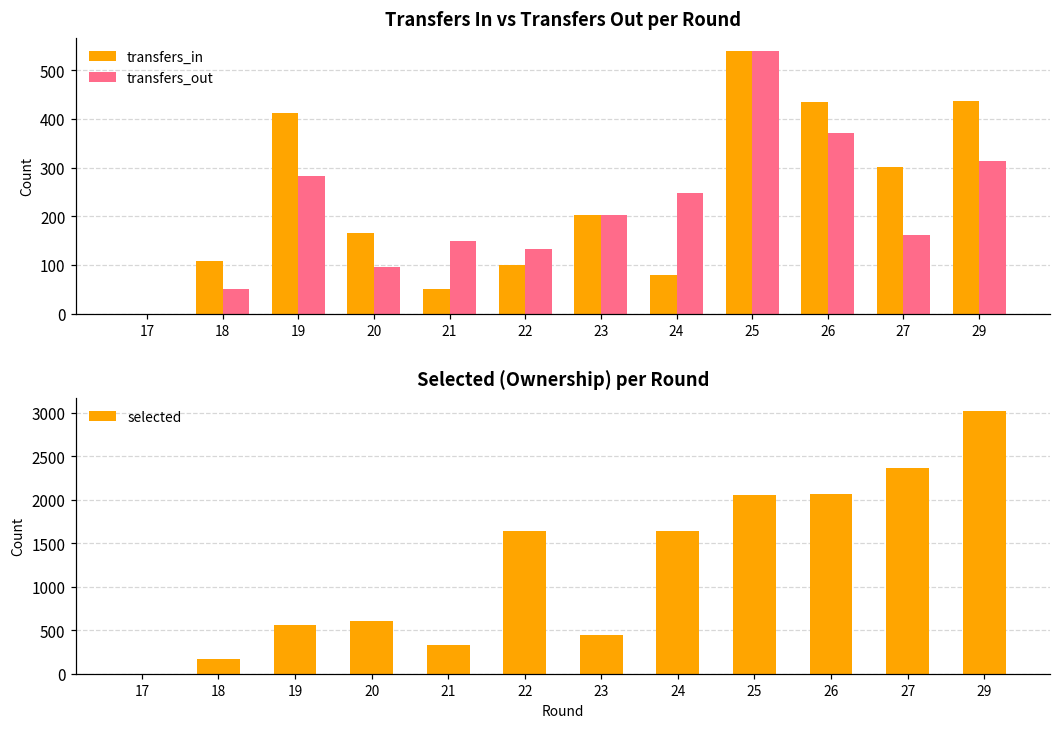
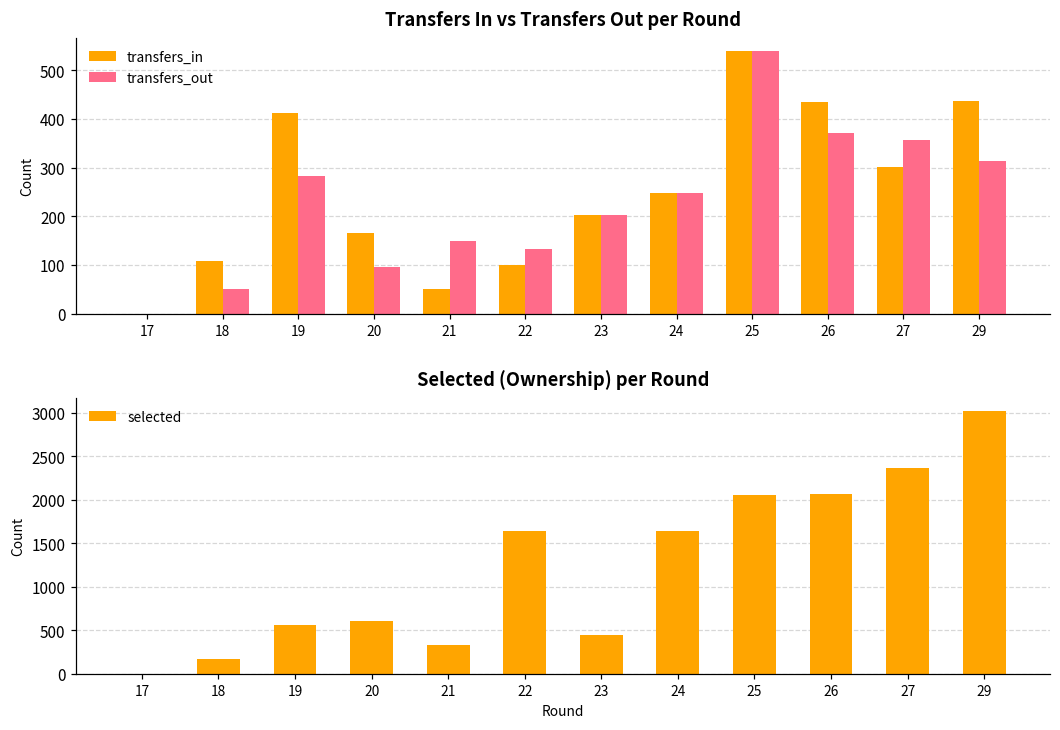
Transfers In vs Transfers Out per Round, transfers_in, 24: 80 -> 250
Transfers In vs Transfers Out per Round, transfers_out, 27: 160 -> 360
